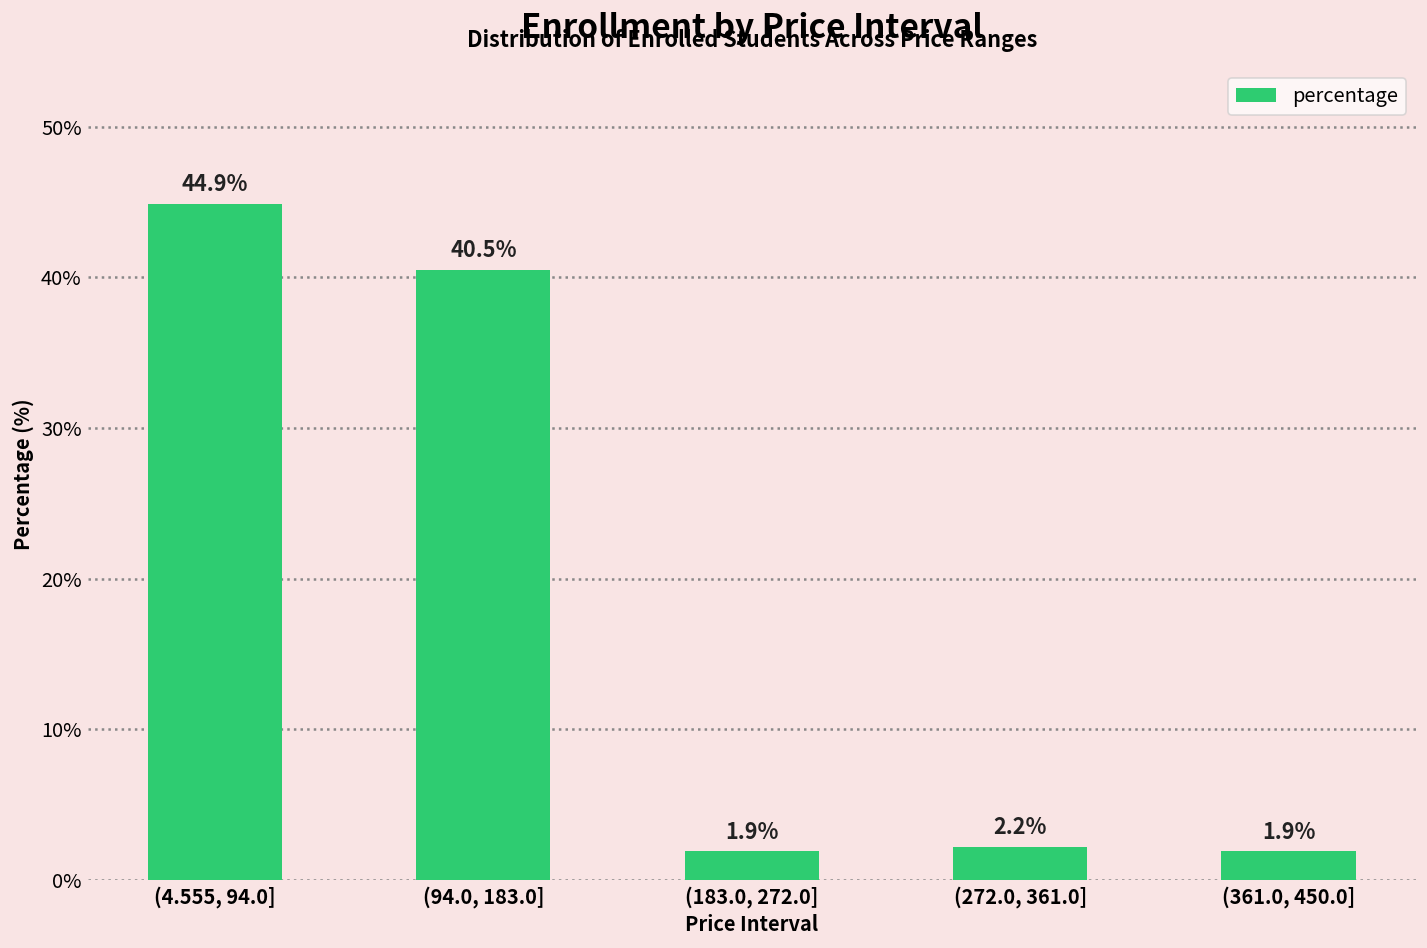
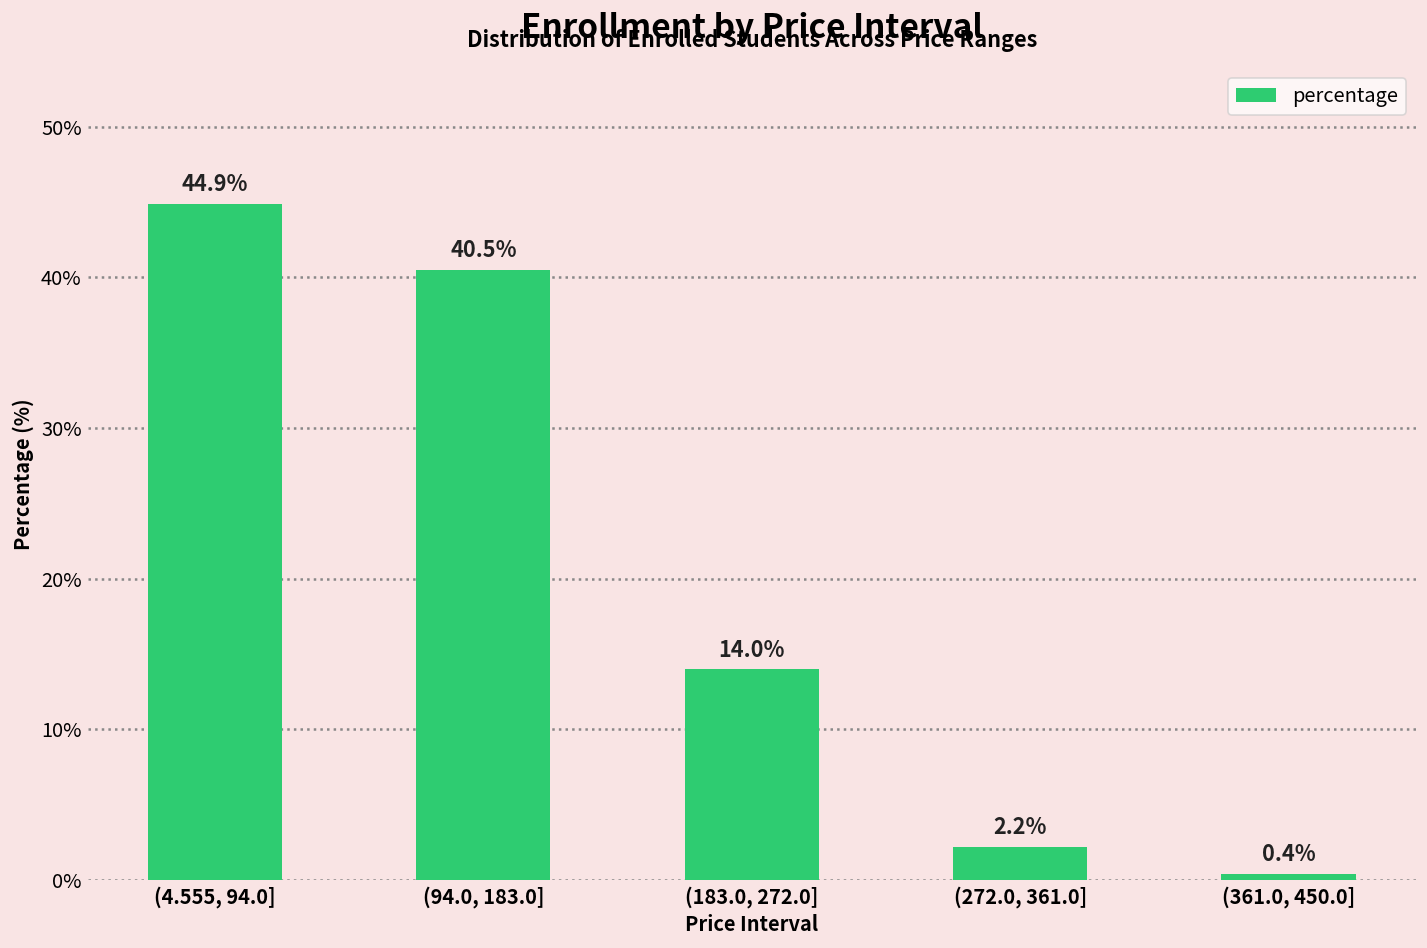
(183.0, 272.0]: 1.9% -> 14.0%
(361.0, 450.0]: 1.9% -> 0.4%
